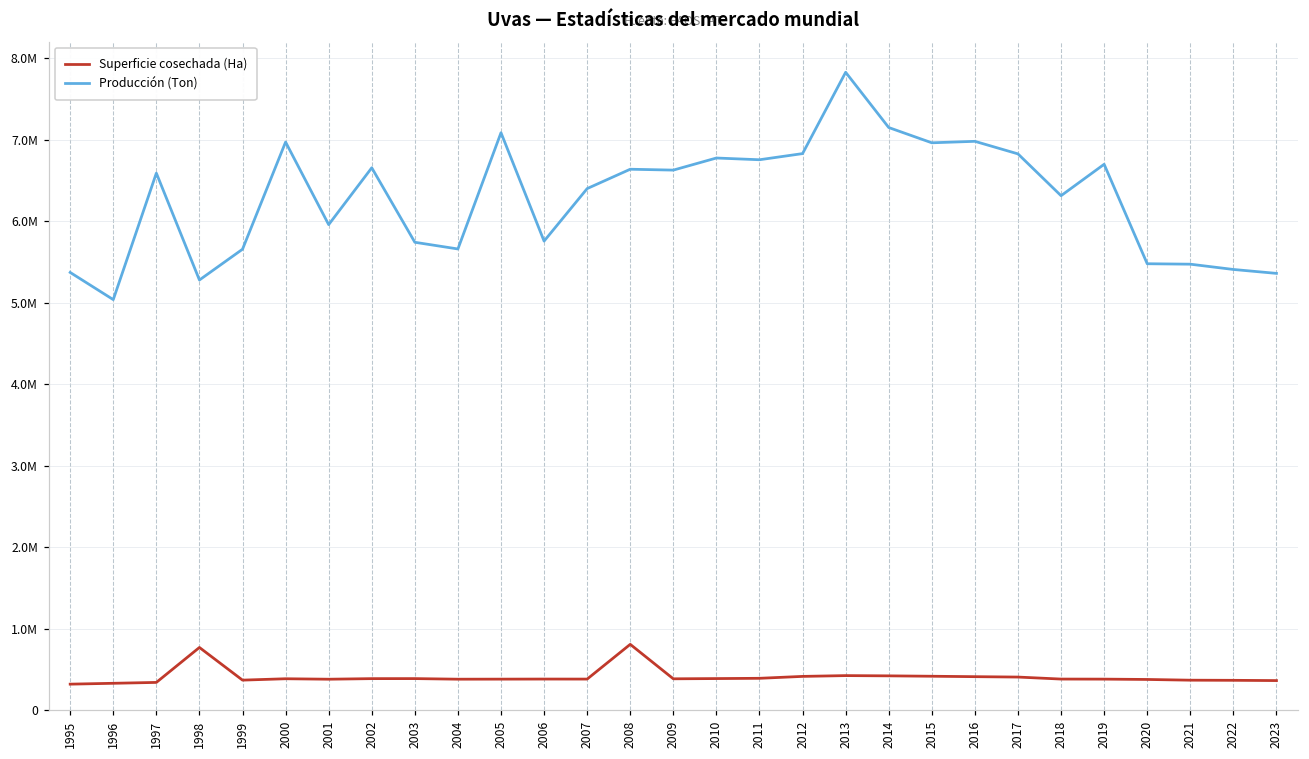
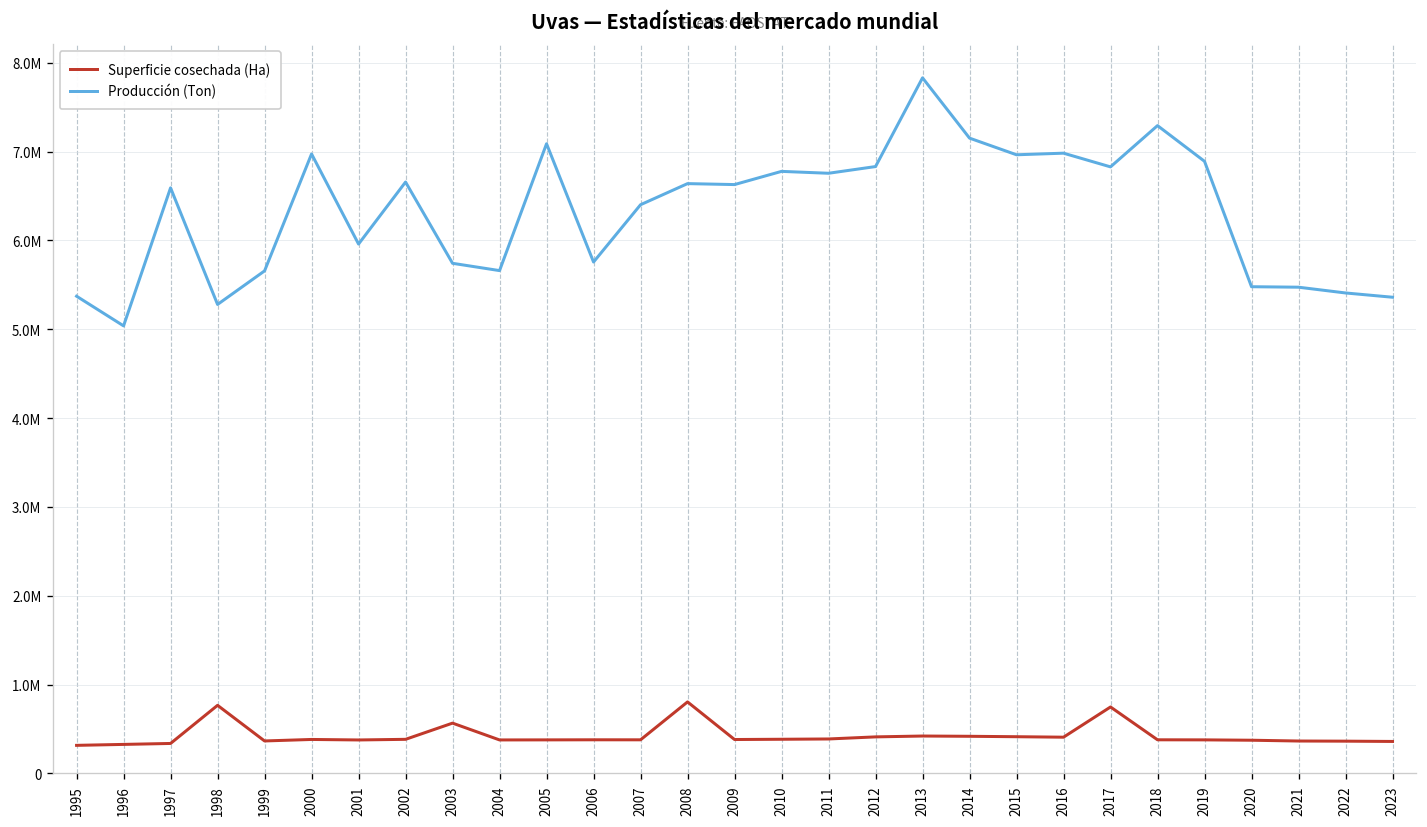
Superficie cosechada (Ha), 2003: 400000 -> 600000
Superficie cosechada (Ha), 2017: 400000 -> 700000
Producción (Ton), 2018: 6300000 -> 7300000
Producción (Ton), 2019: 6700000 -> 6900000
